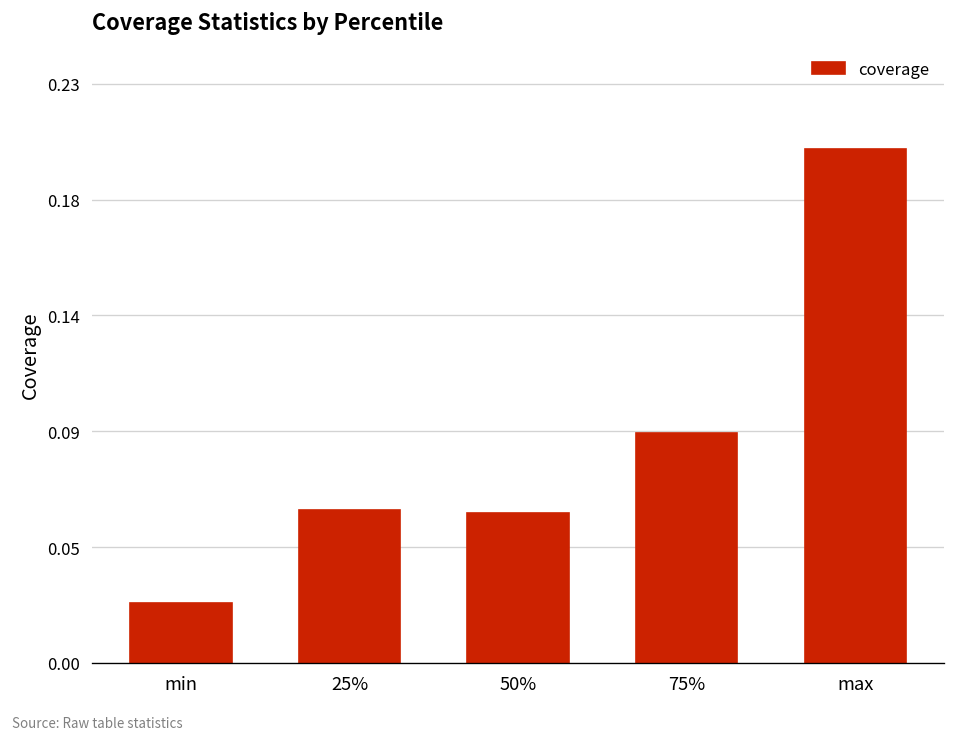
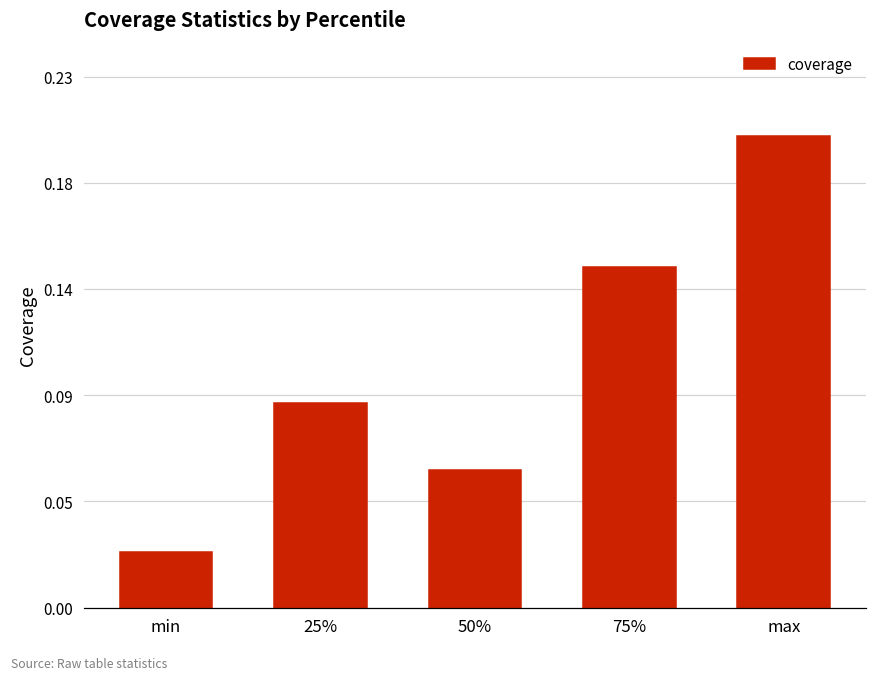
25%: 0.061 -> 0.089
75%: 0.091 -> 0.148
